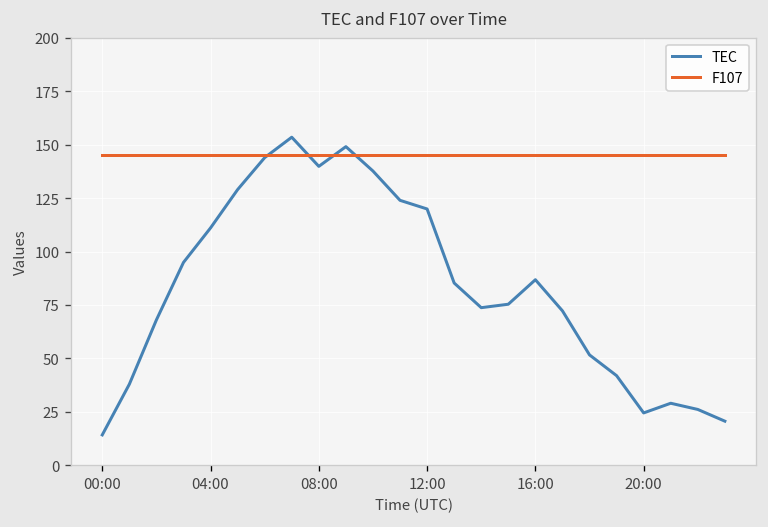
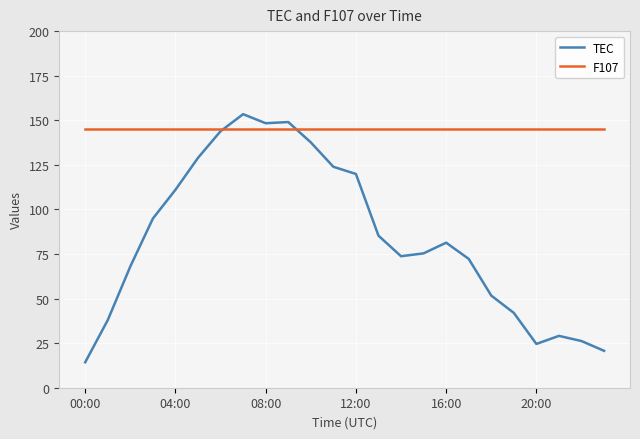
TEC, 08:00: 140 -> 148
TEC, 16:00: 87 -> 81
